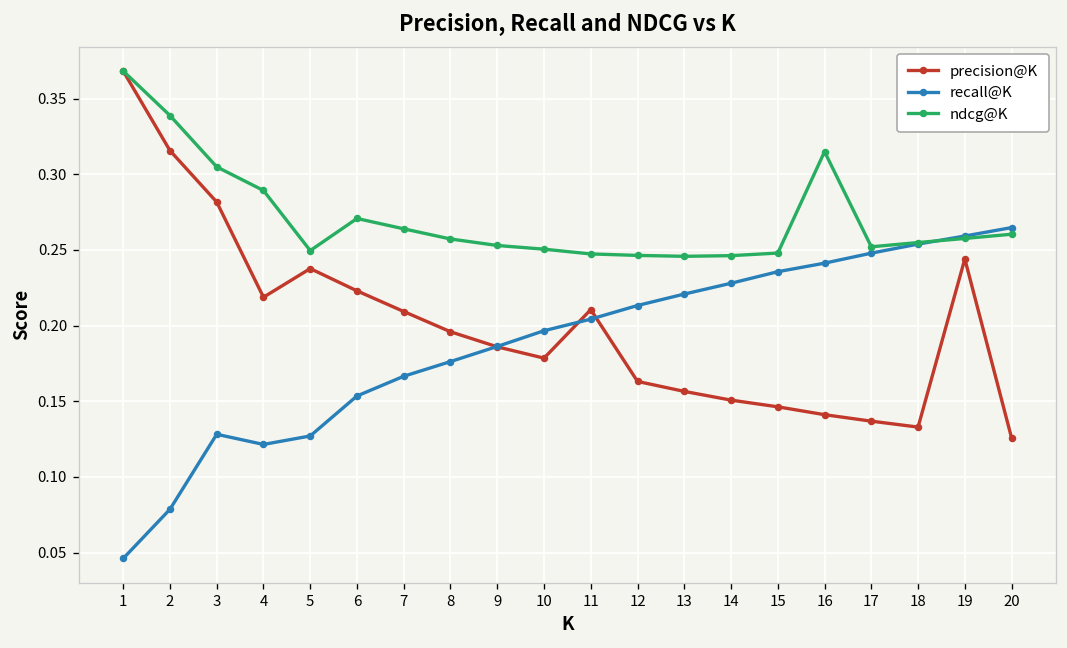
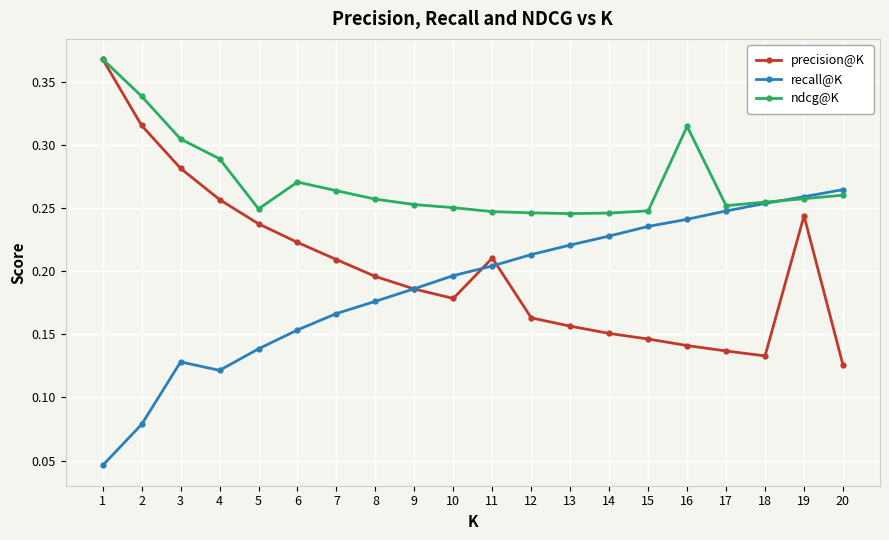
precision@K, 4: 0.219 -> 0.257
recall@K, 5: 0.127 -> 0.139
